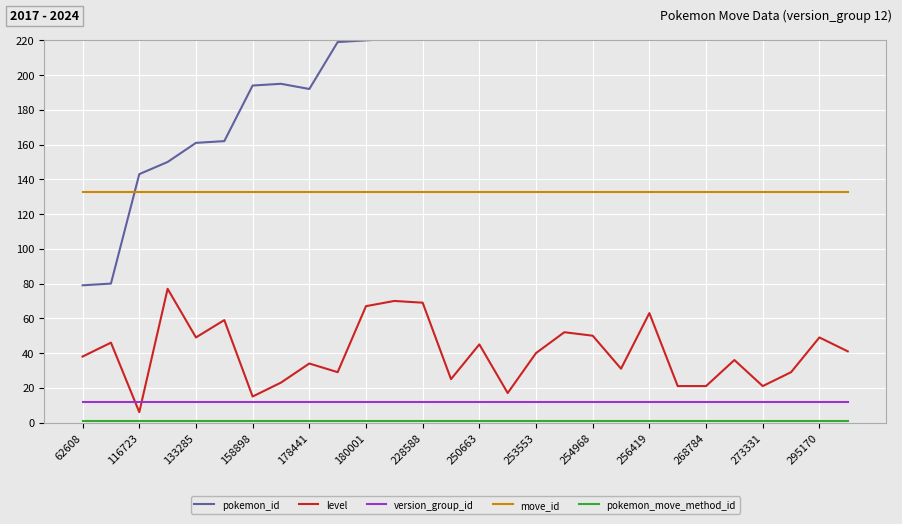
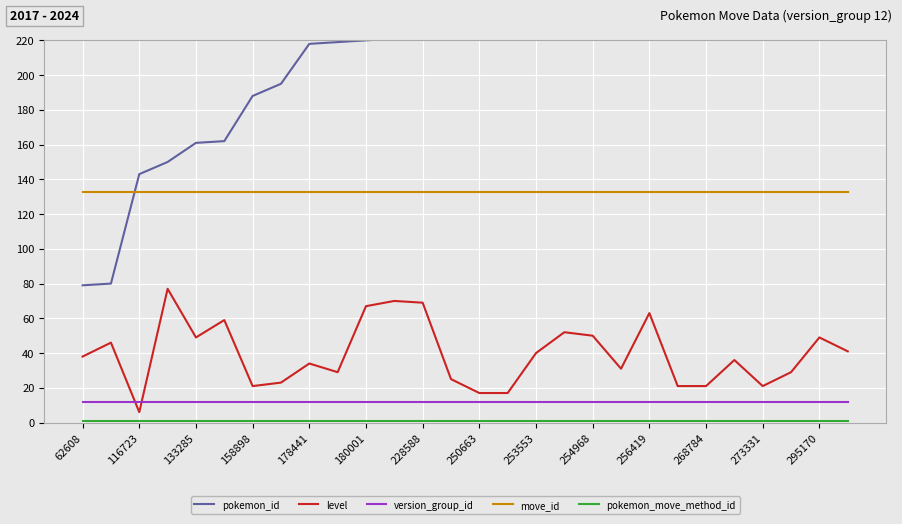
pokemon_id, 158898: 194 -> 188
level, 158898: 15 -> 21
pokemon_id, 178441: 192 -> 218
level, 250663: 45 -> 17
